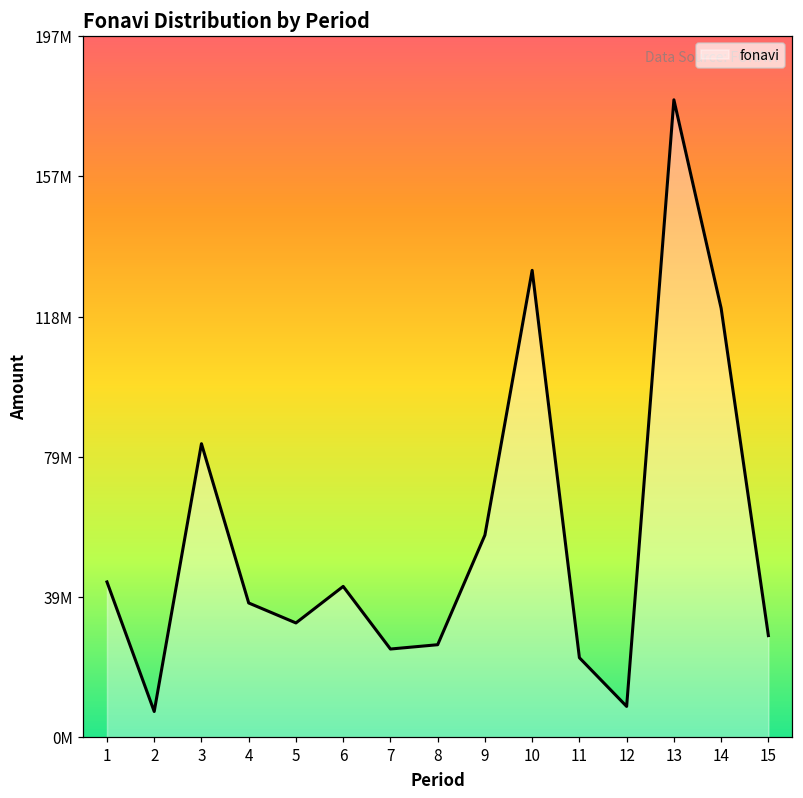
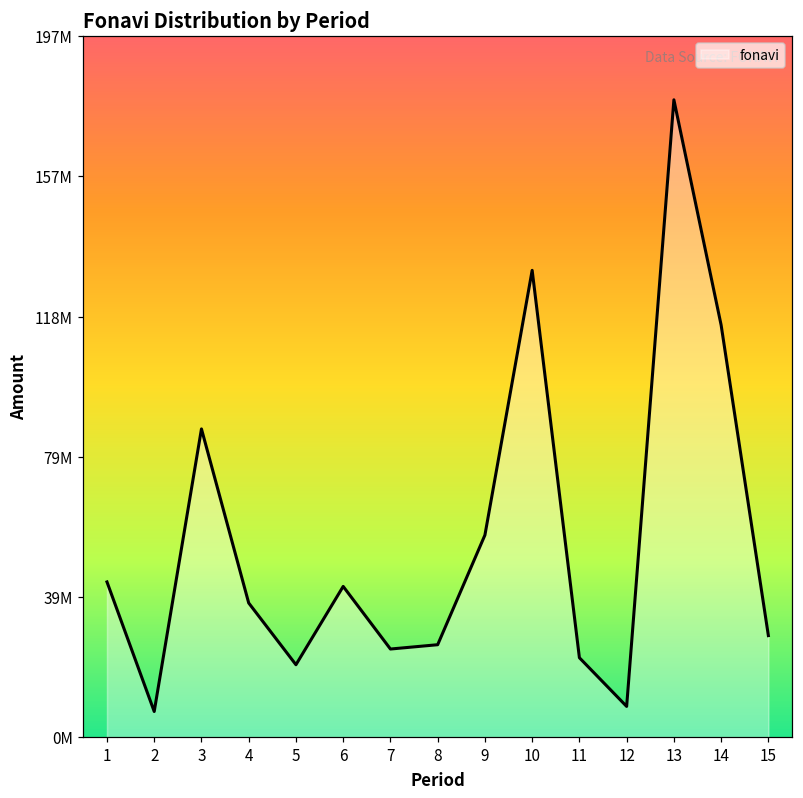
3: 82000000 -> 86000000
5: 32000000 -> 20000000
14: 120000000 -> 116000000
